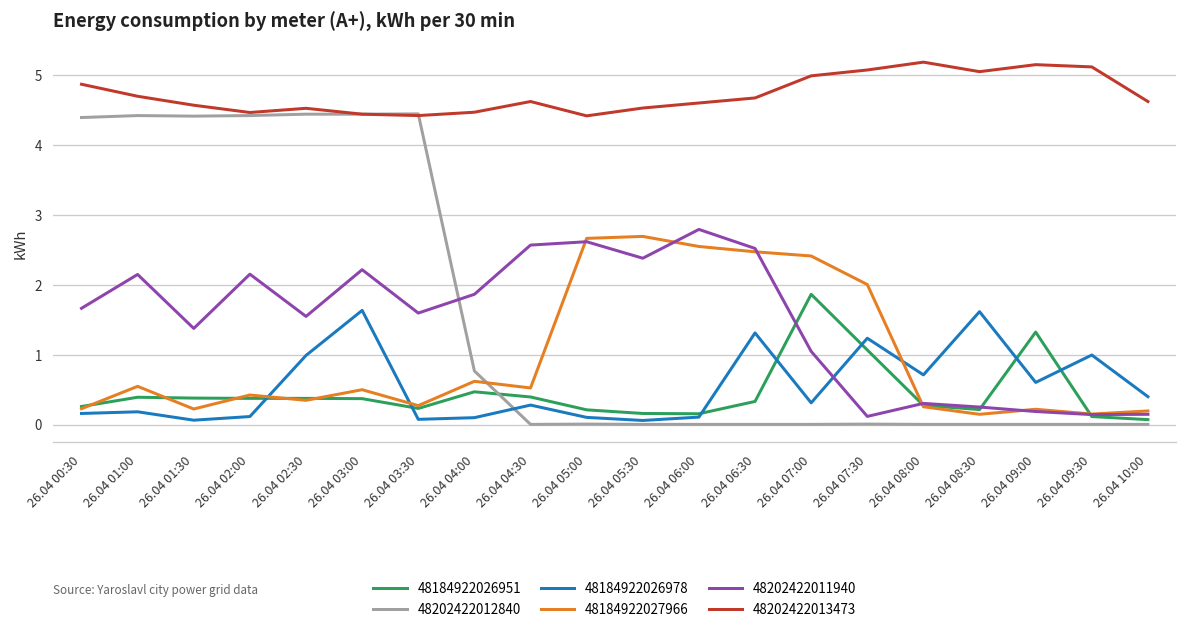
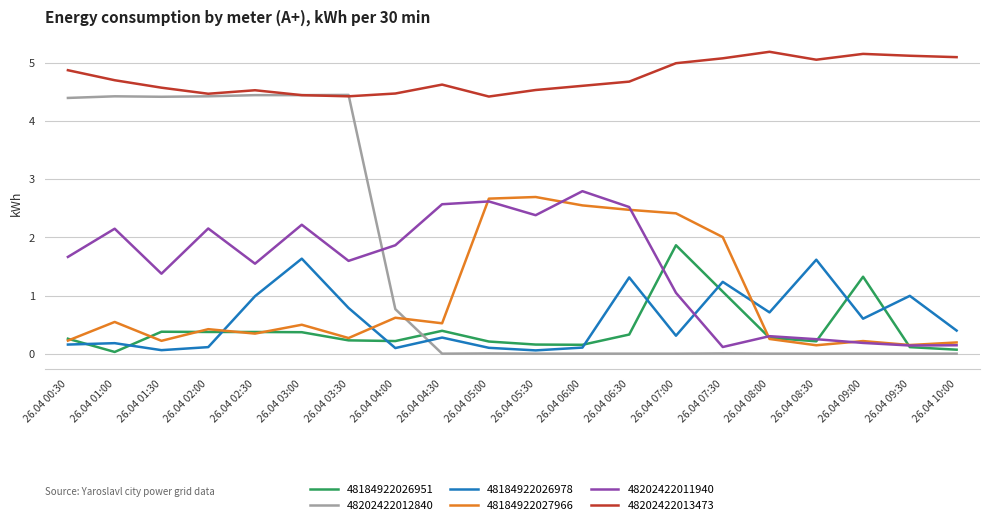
48184922026951, 26.04 01:00: 0.4 -> 0.0
48184922026978, 26.04 03:30: 0.1 -> 0.8
48184922026951, 26.04 04:00: 0.5 -> 0.2
48202422013473, 26.04 10:00: 4.6 -> 5.1
